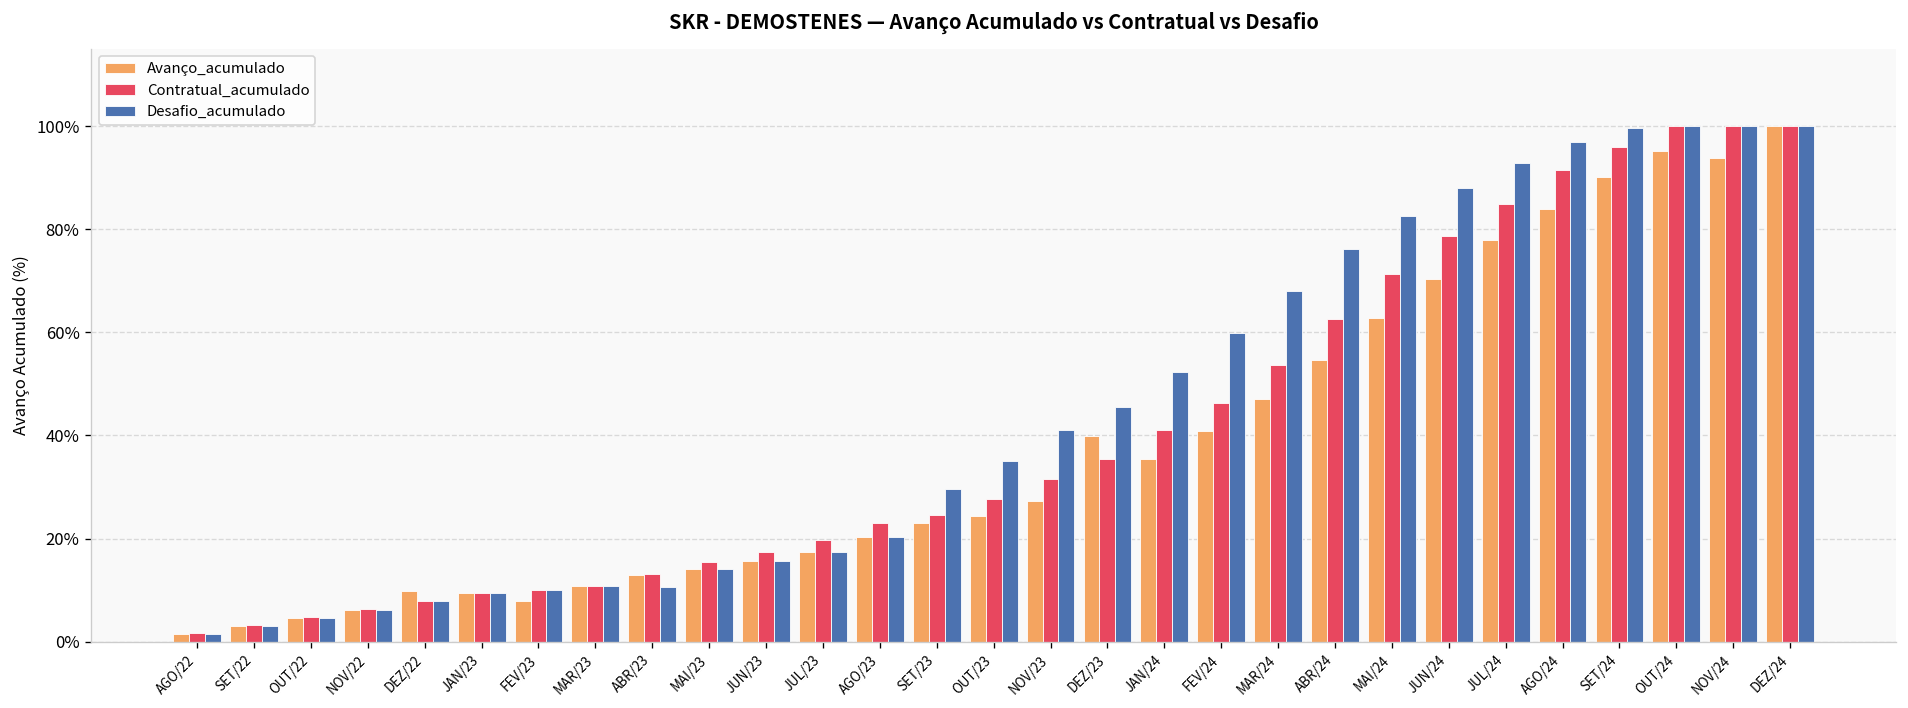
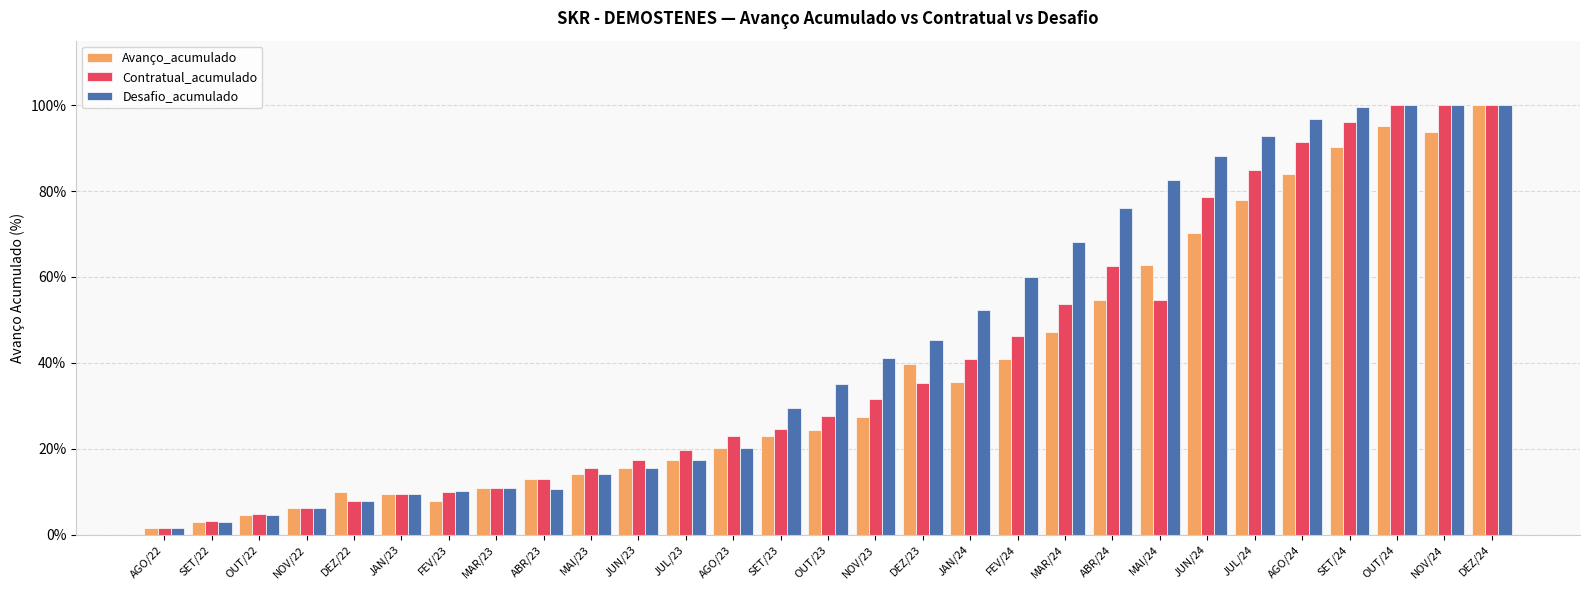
Contratual_acumulado, MAI/24: 71% -> 55%
